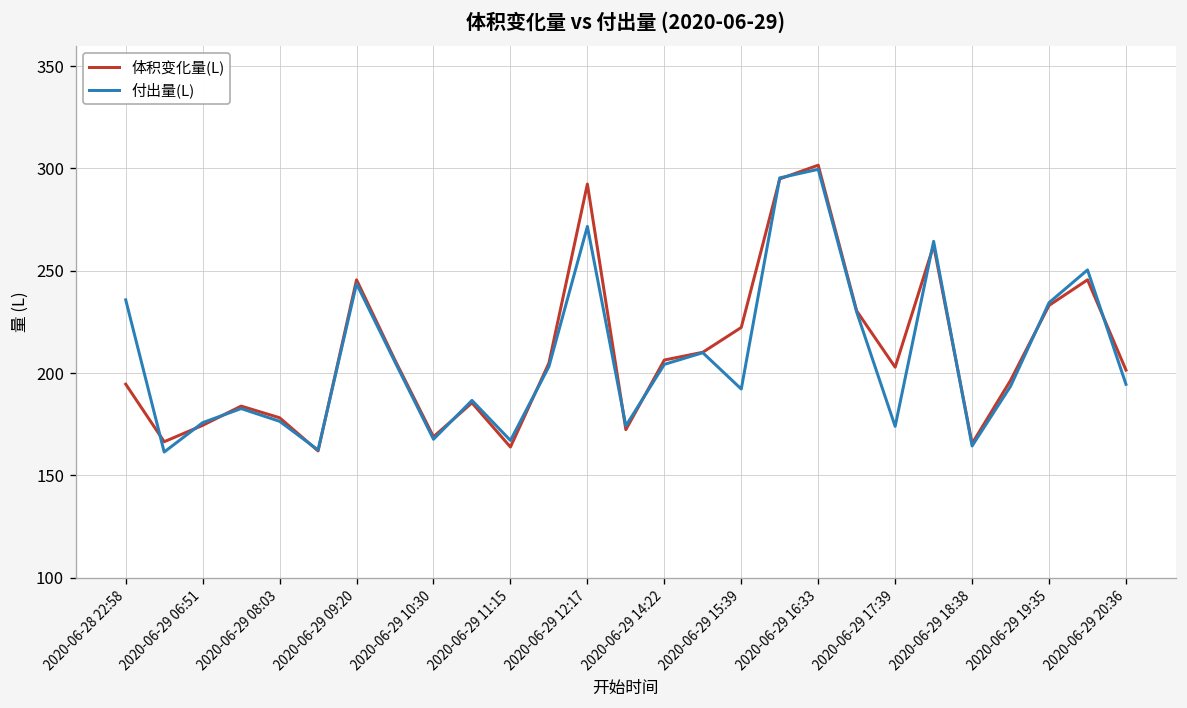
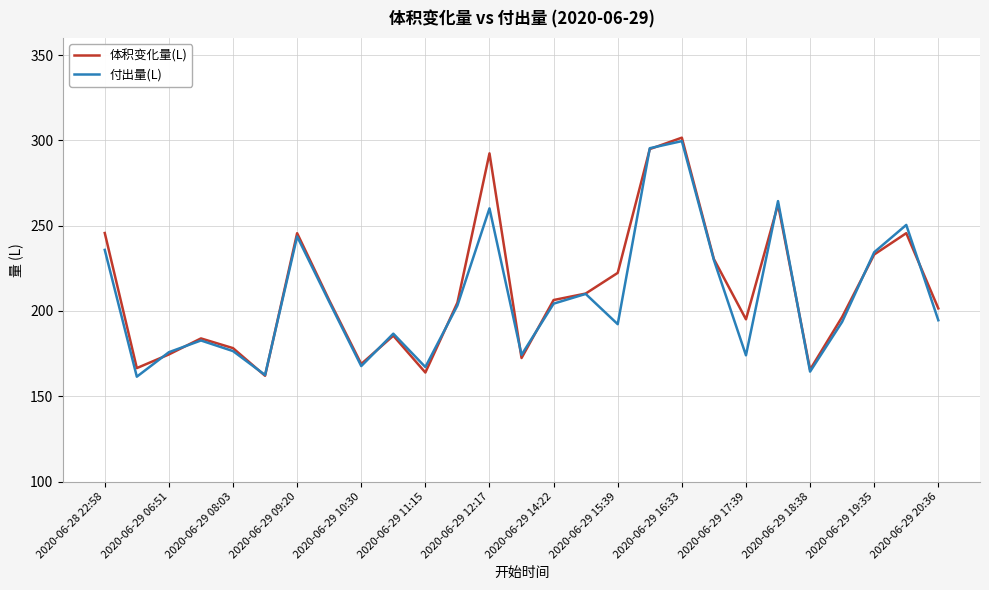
体积变化量(L), 2020-06-28 22:58: 195 -> 246
付出量(L), 2020-06-29 12:17: 272 -> 260
体积变化量(L), 2020-06-29 17:39: 203 -> 195
